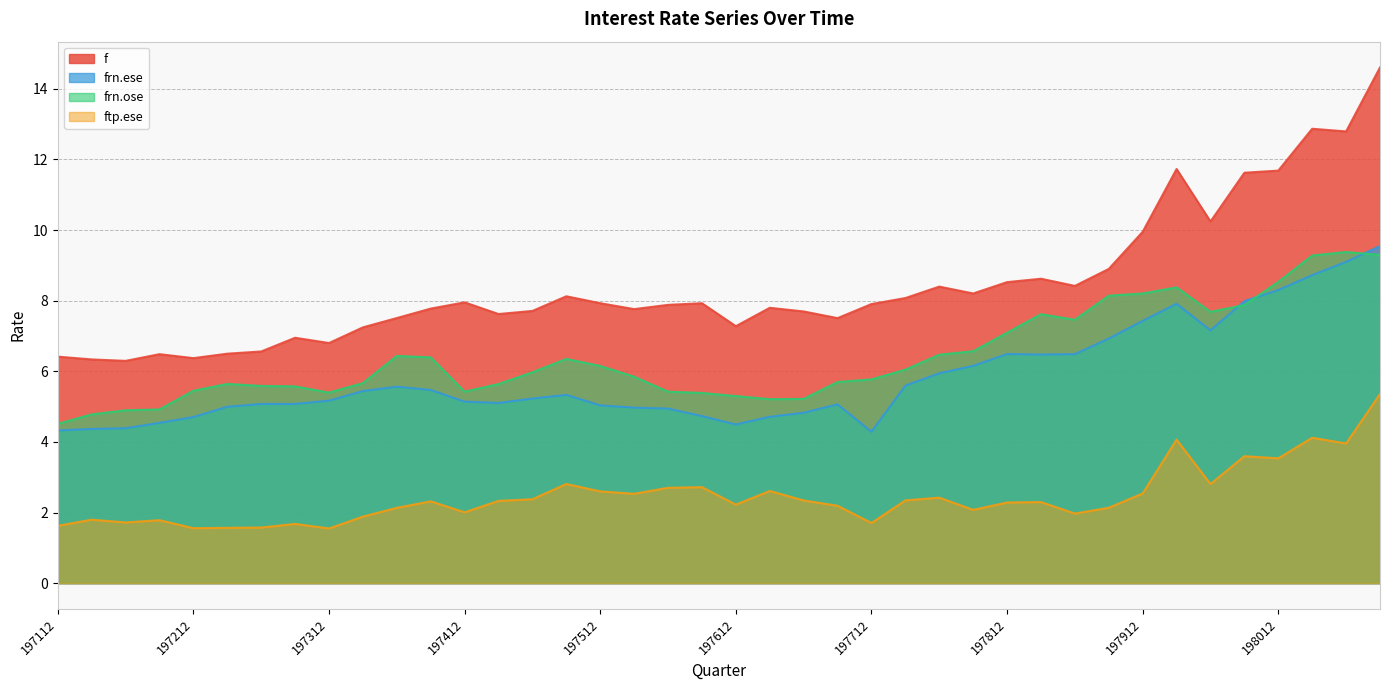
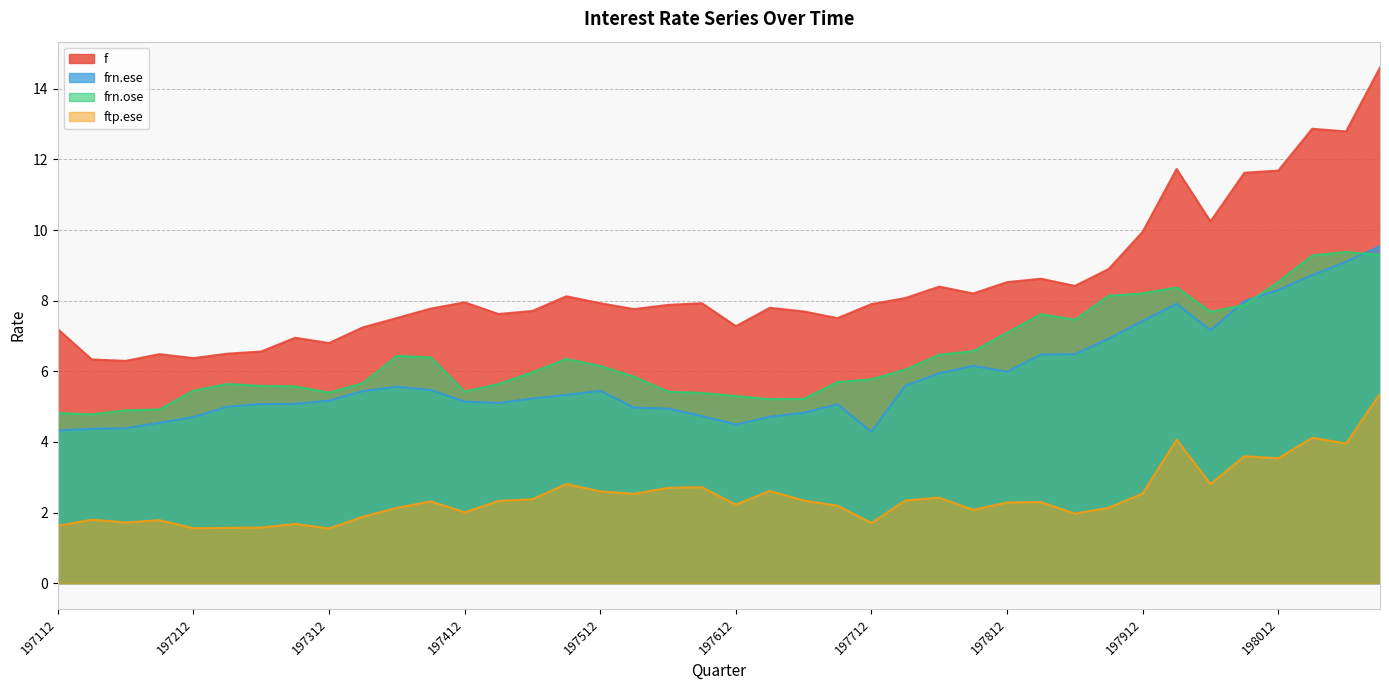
f, 197112: 6.4 -> 7.2
frn.ose, 197112: 4.5 -> 4.8
frn.ese, 197512: 5.0 -> 5.4
frn.ese, 197812: 6.5 -> 6.0
